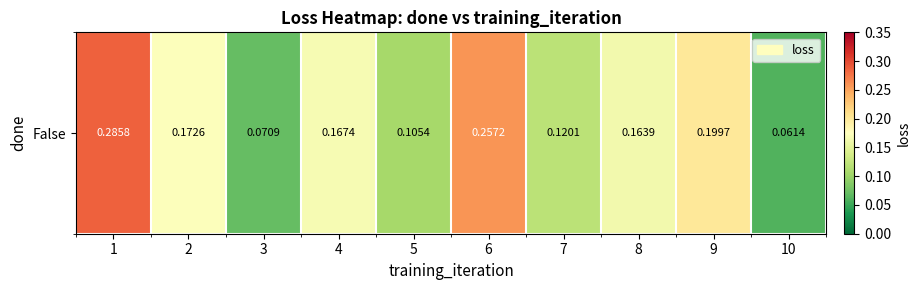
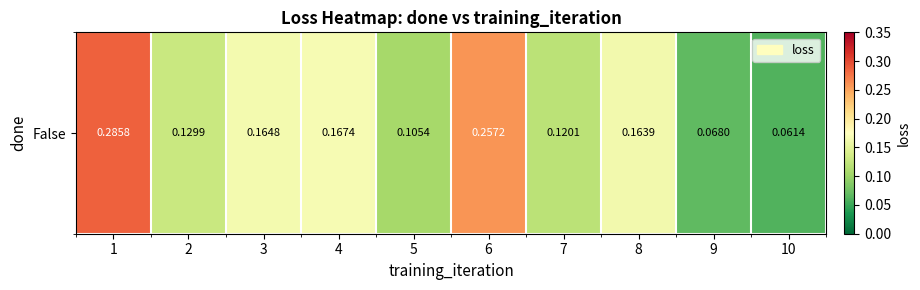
False, 2: 0.1726 -> 0.1299
False, 3: 0.0709 -> 0.1648
False, 9: 0.1997 -> 0.0680
